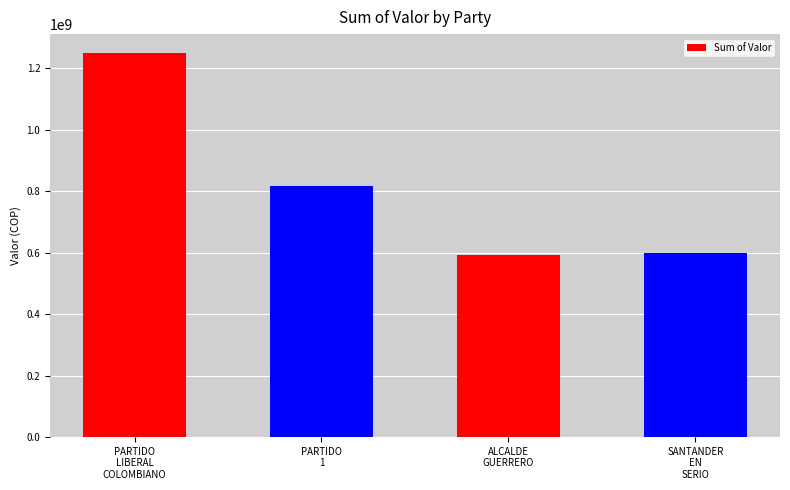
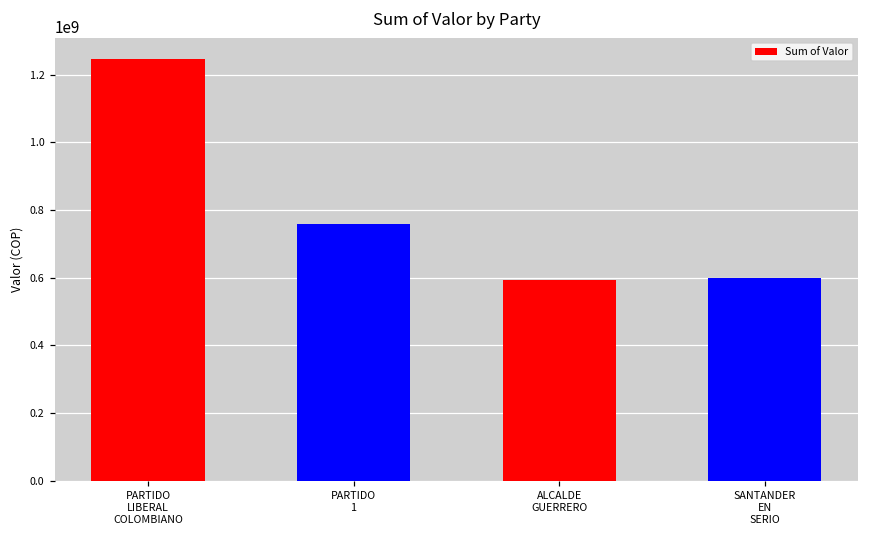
PARTIDO 1: 820000000 -> 760000000
